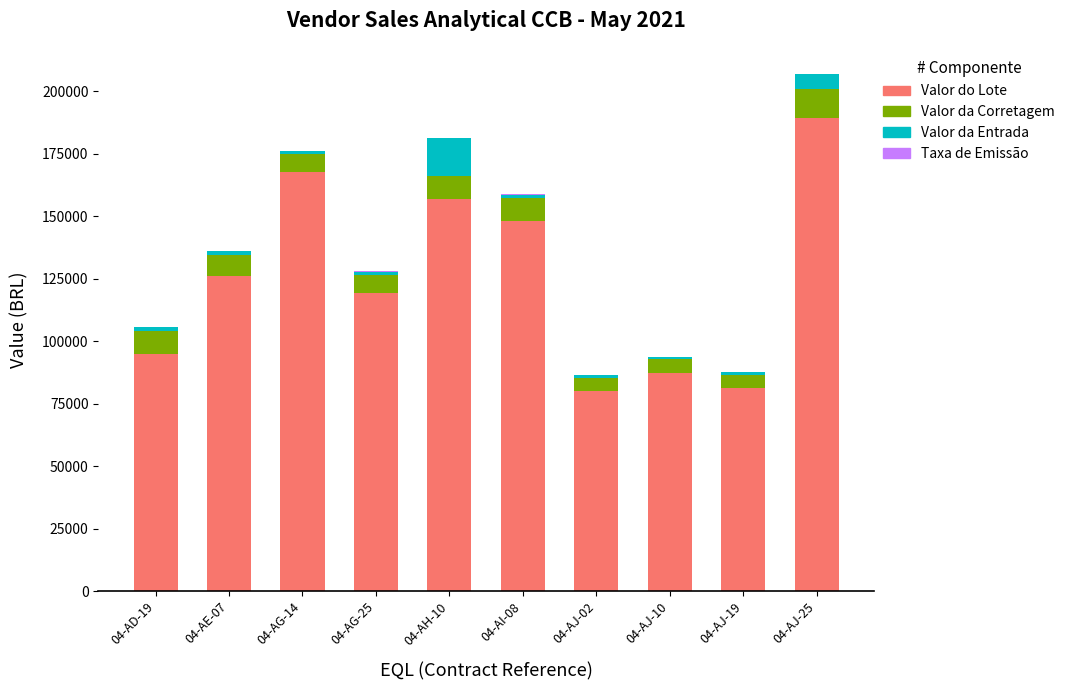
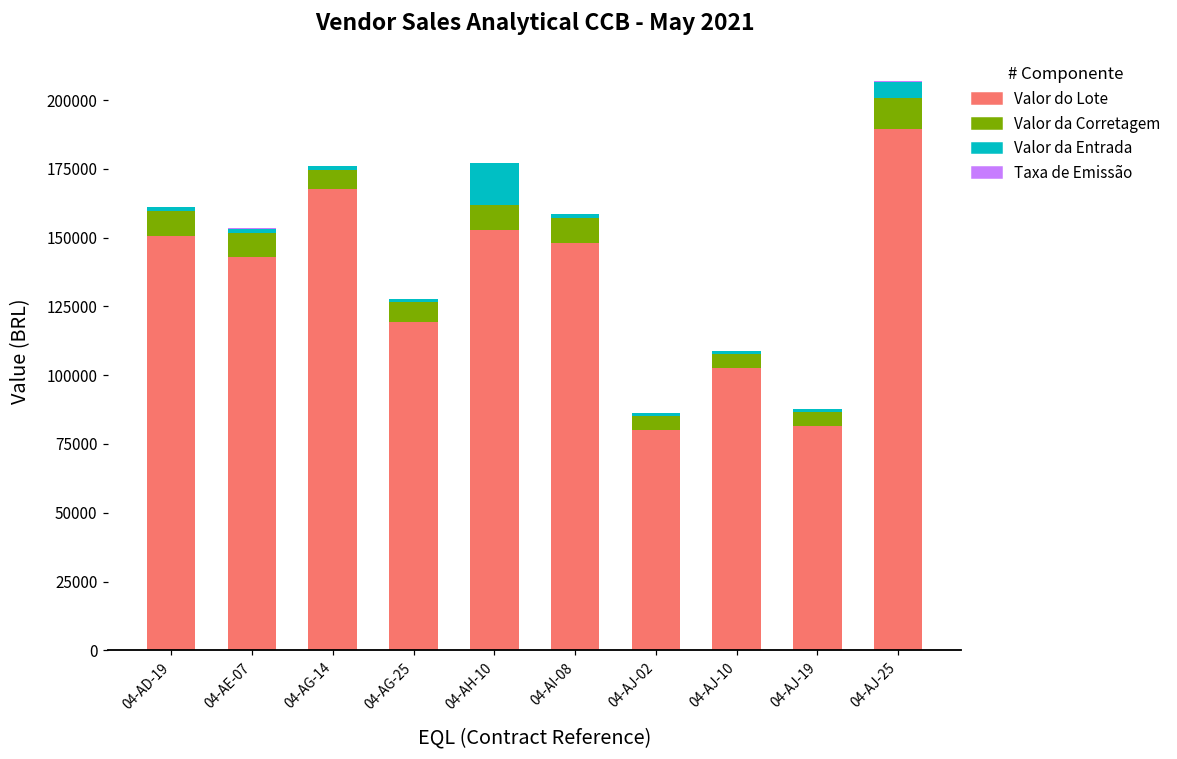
Valor do Lote, 04-AD-19: 95000 -> 150000
Valor do Lote, 04-AE-07: 126000 -> 143000
Valor do Lote, 04-AH-10: 157000 -> 153000
Valor do Lote, 04-AJ-10: 87000 -> 103000
